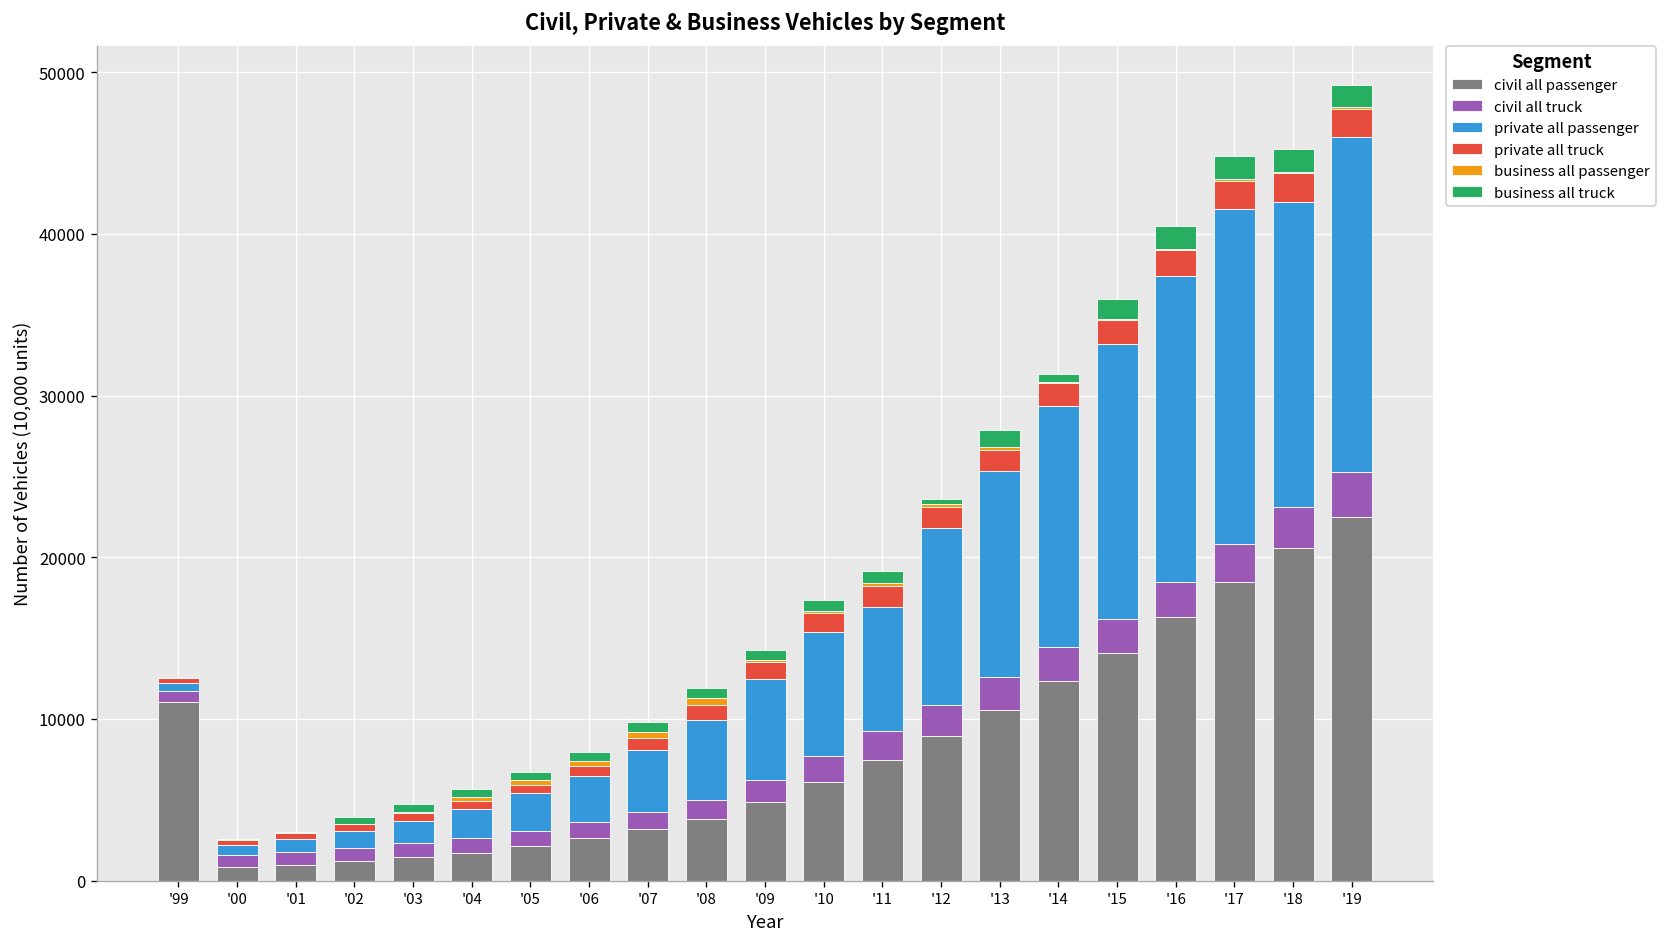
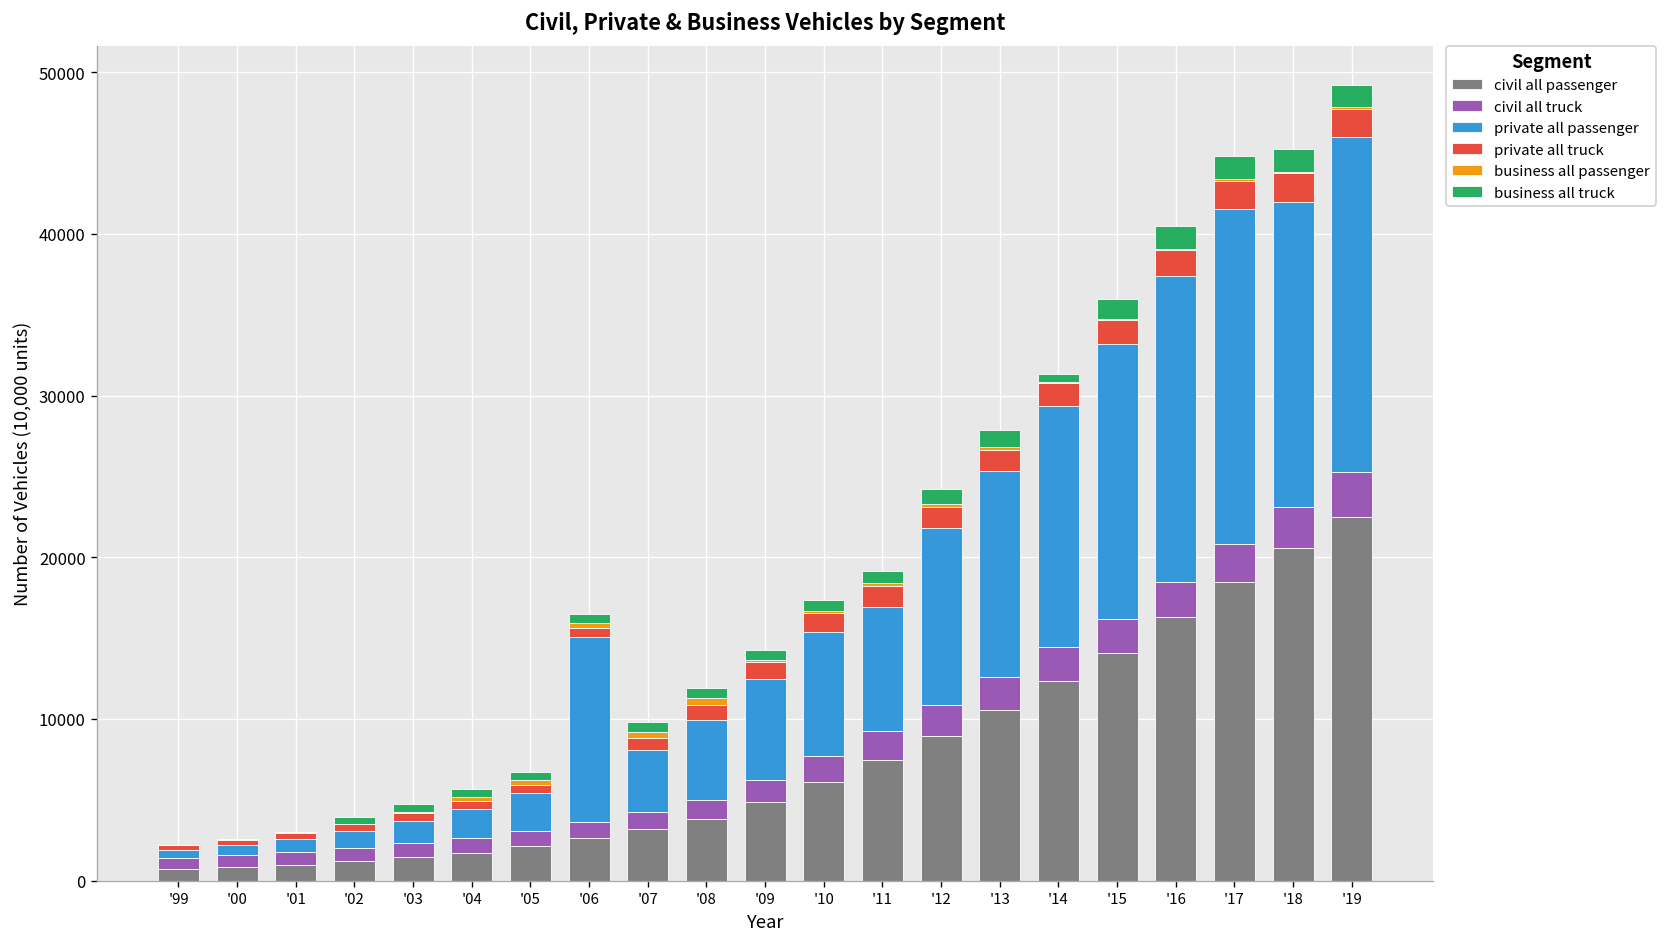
civil all passenger, '99: 11100 -> 700
private all passenger, '06: 2900 -> 11400
business all truck, '12: 300 -> 900
